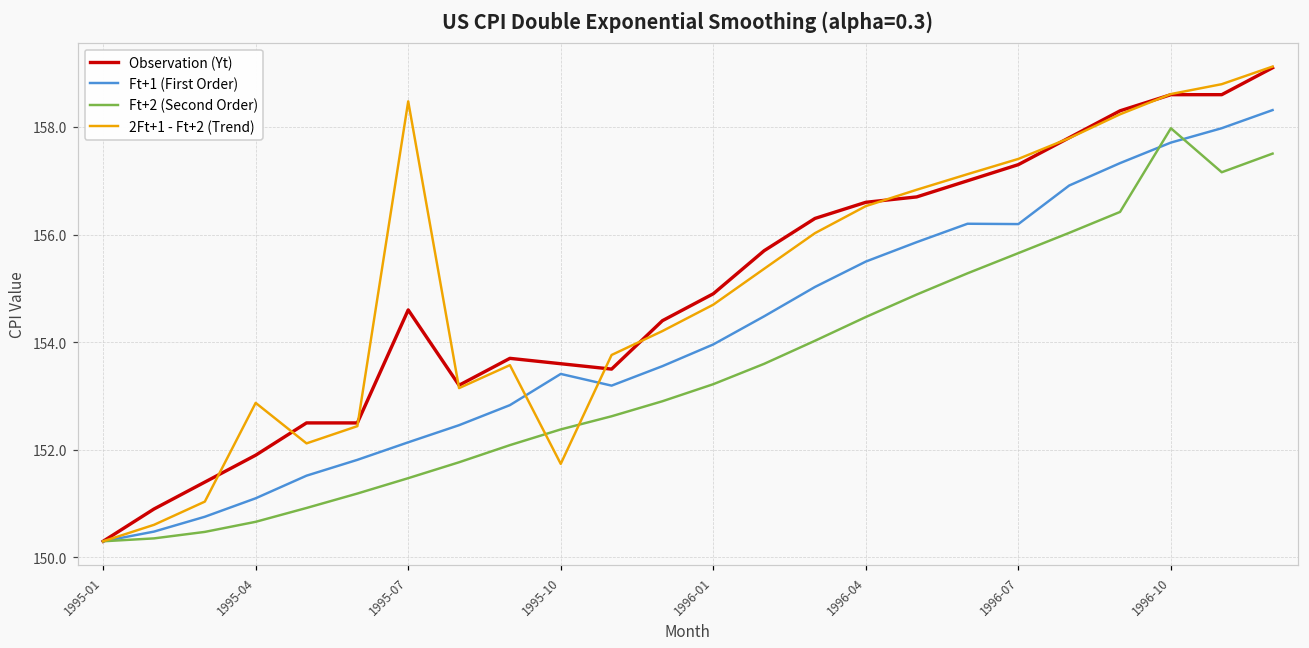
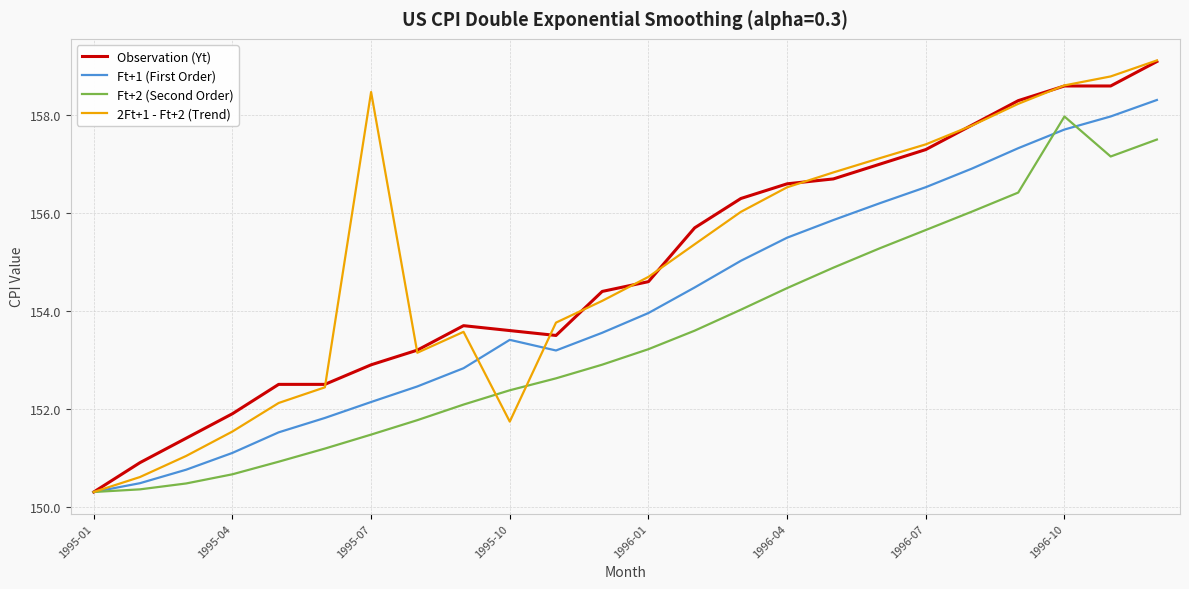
2Ft+1 - Ft+2 (Trend), 1995-04: 152.9 -> 151.5
Observation (Yt), 1995-07: 154.6 -> 152.9
Observation (Yt), 1996-01: 154.9 -> 154.6
Ft+1 (First Order), 1996-07: 156.2 -> 156.5
